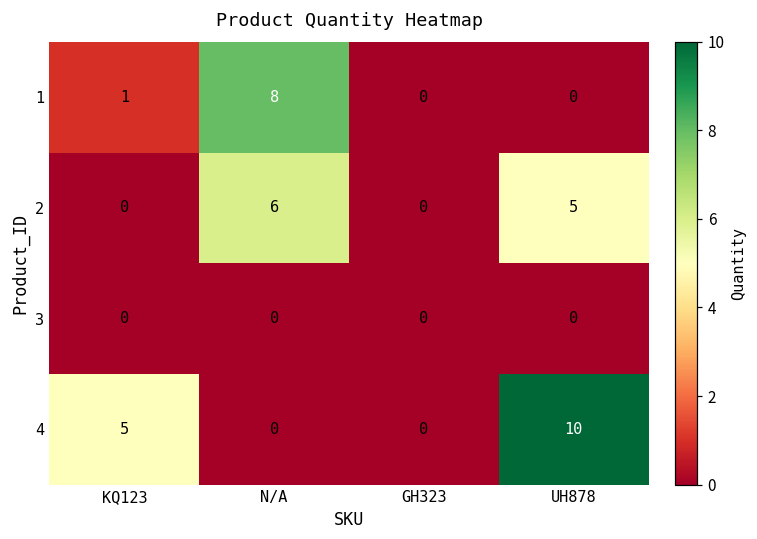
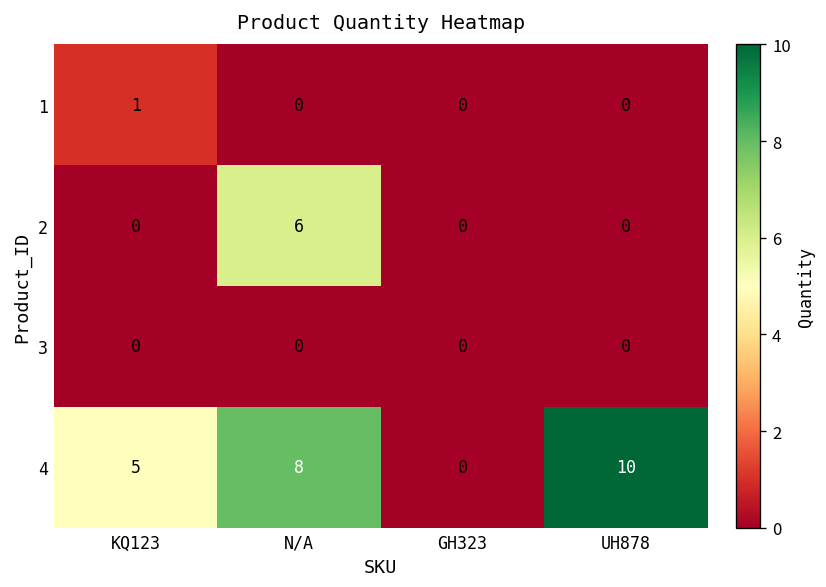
1, N/A: 8 -> 0
2, UH878: 5 -> 0
4, N/A: 0 -> 8
